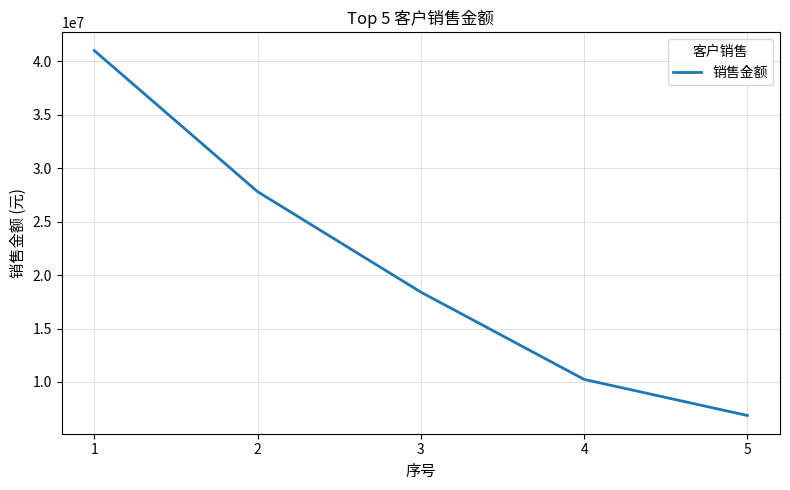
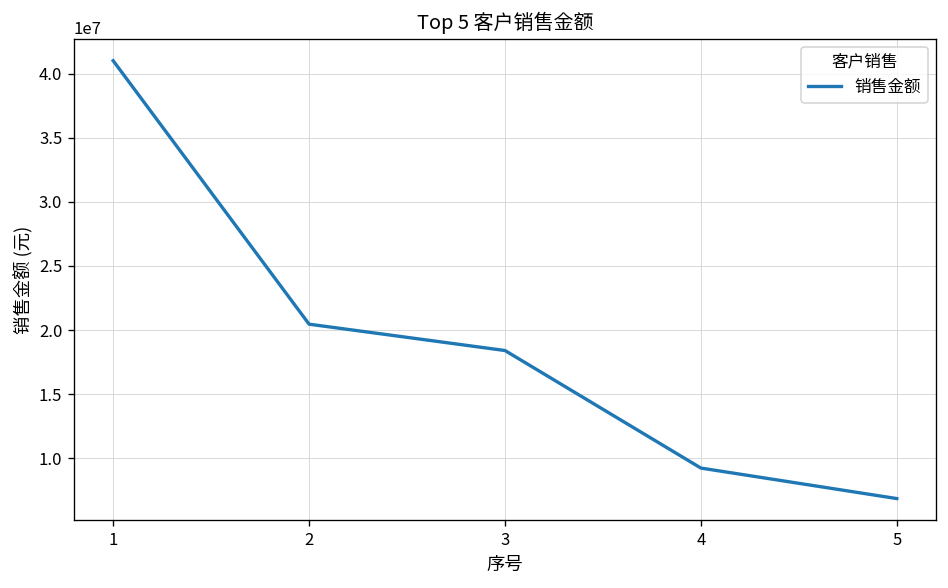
2: 27800000 -> 20500000
4: 10200000 -> 9200000
